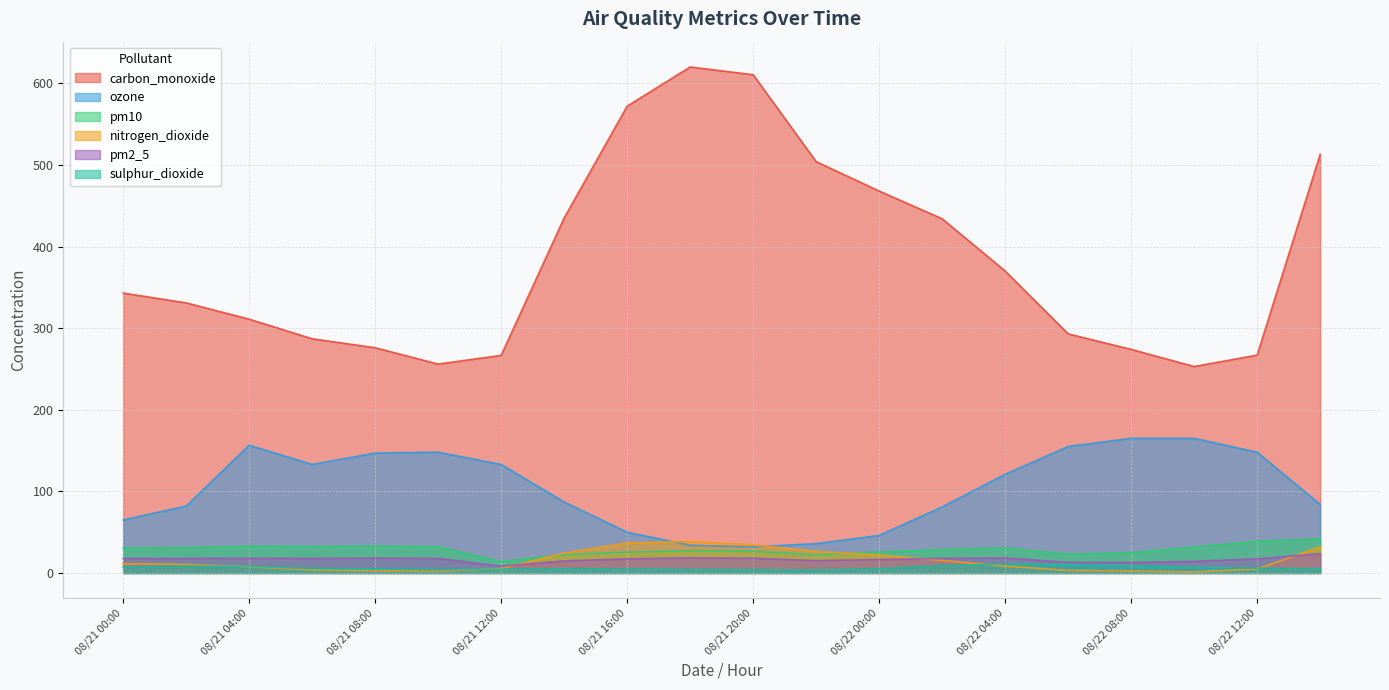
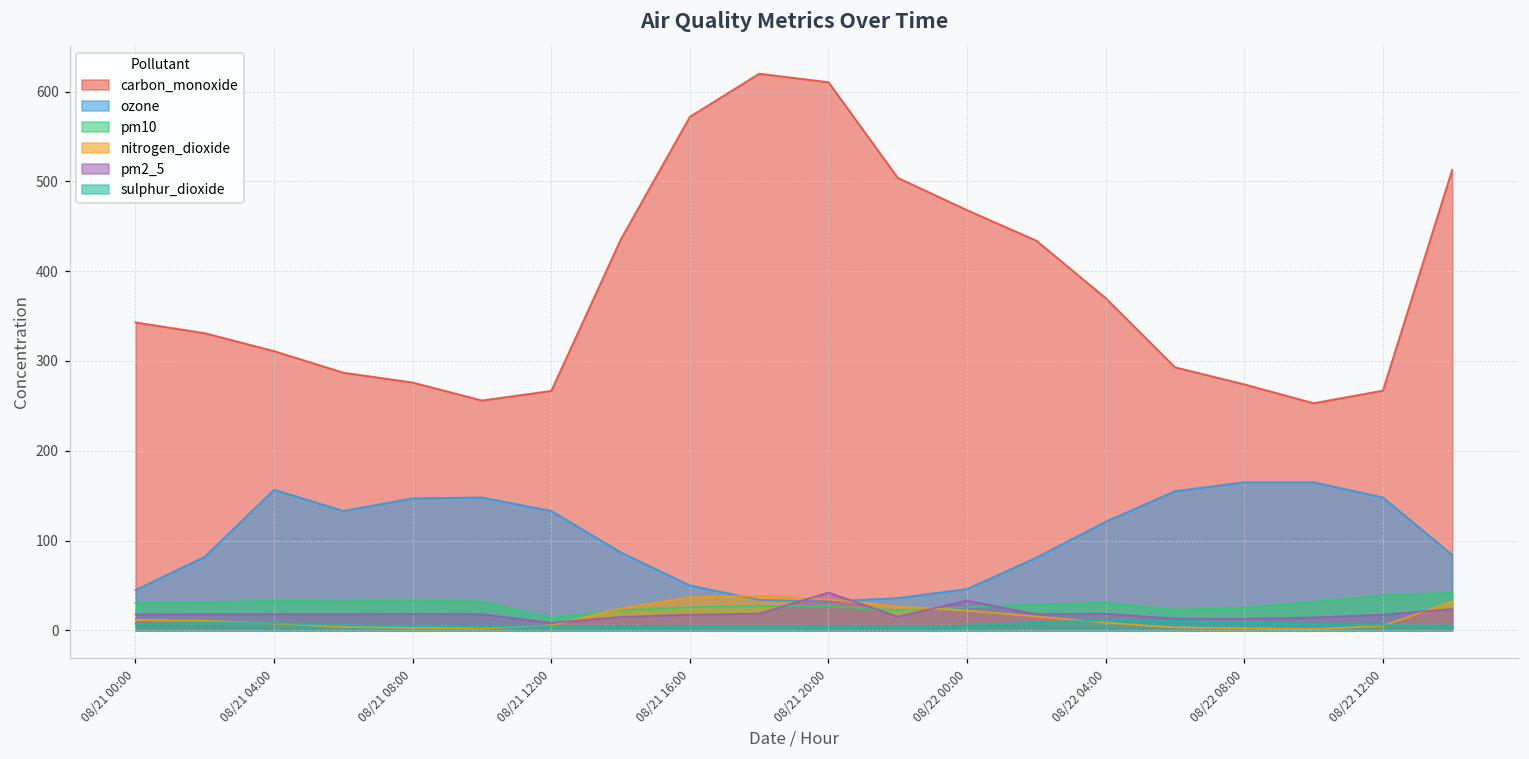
ozone, 08/21 00:00: 70 -> 40
pm2_5, 08/21 20:00: 20 -> 40
pm2_5, 08/22 00:00: 20 -> 30
